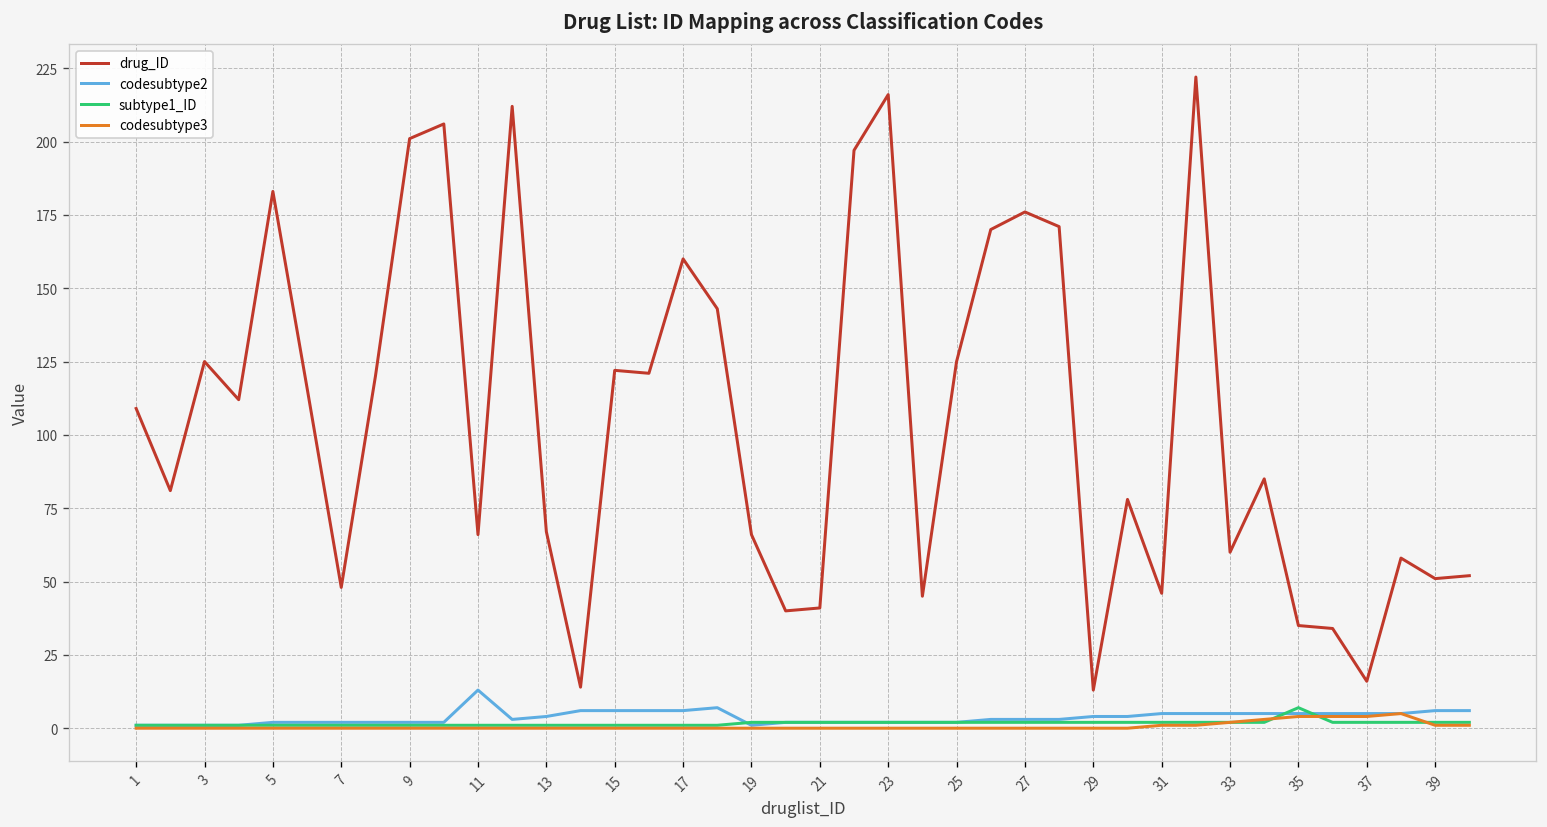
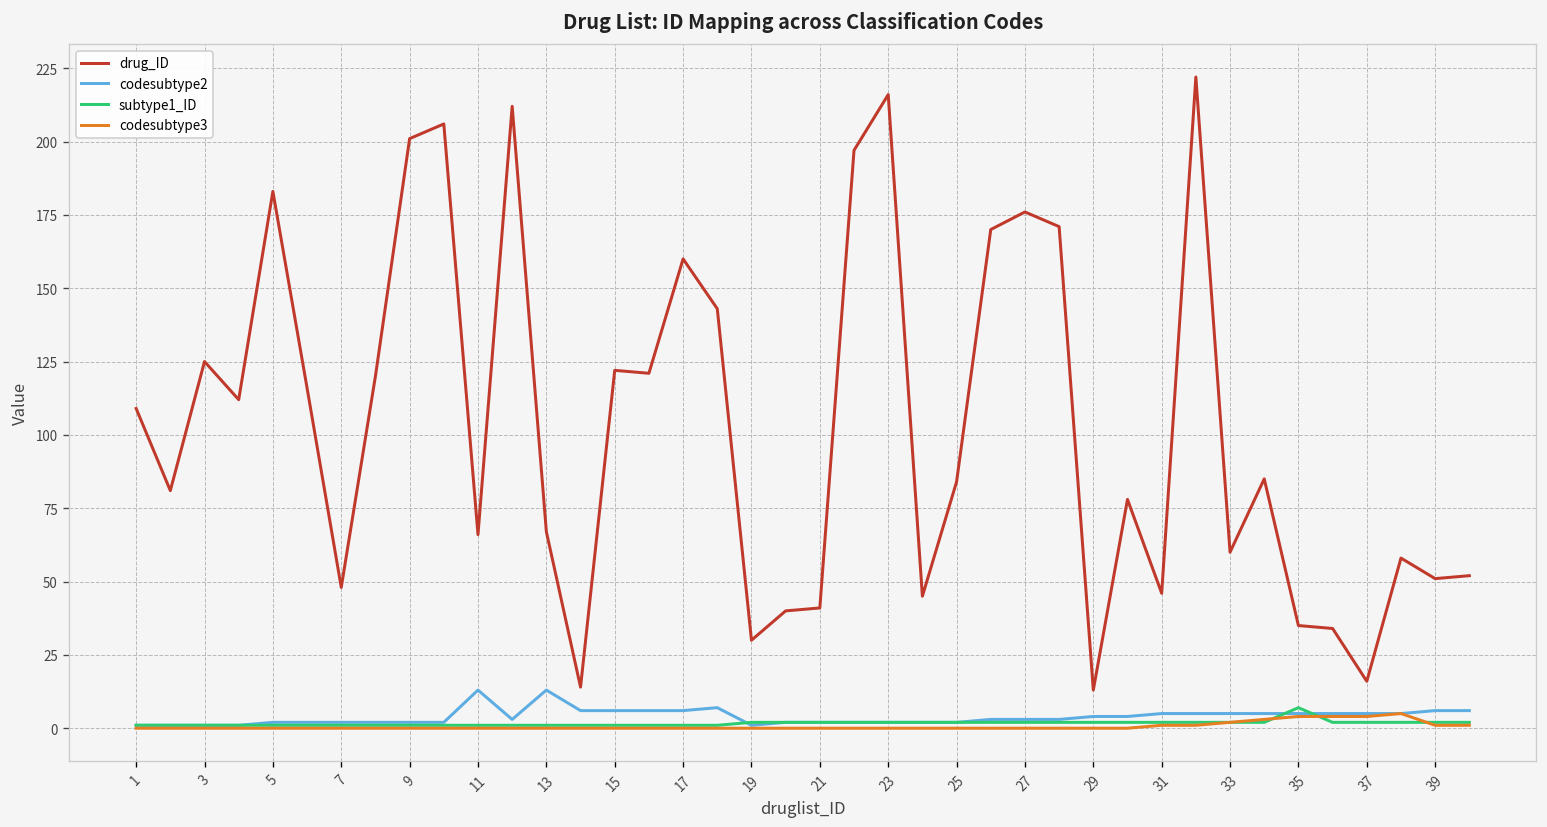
codesubtype2, 13: 4 -> 13
drug_ID, 19: 66 -> 30
drug_ID, 25: 125 -> 84
